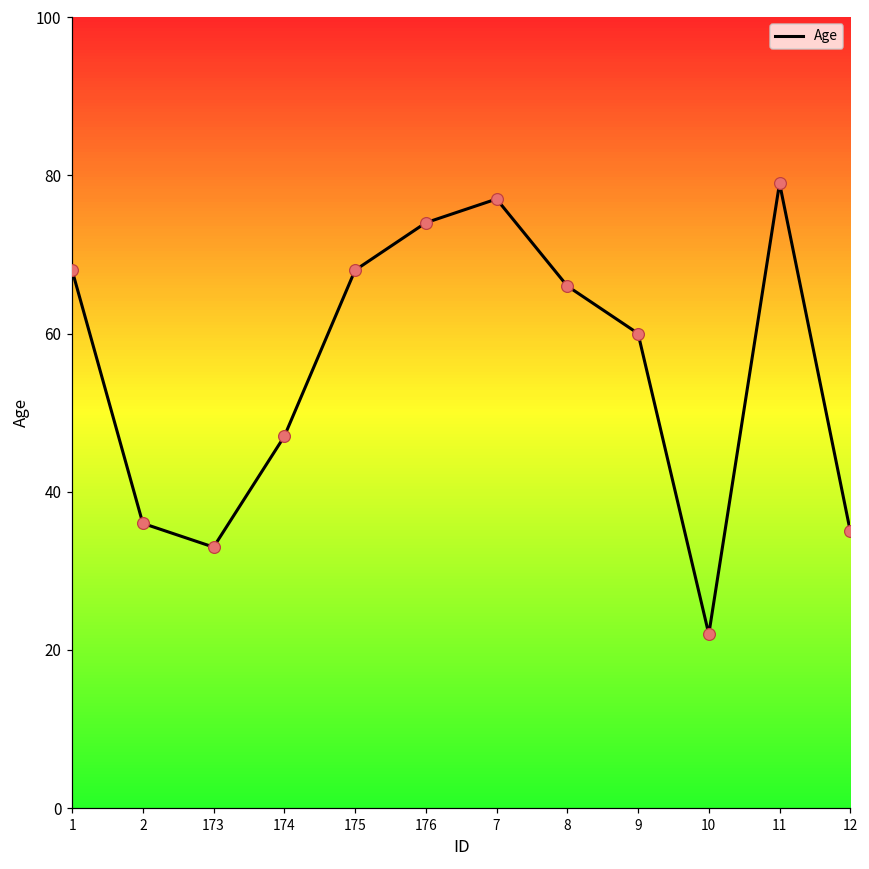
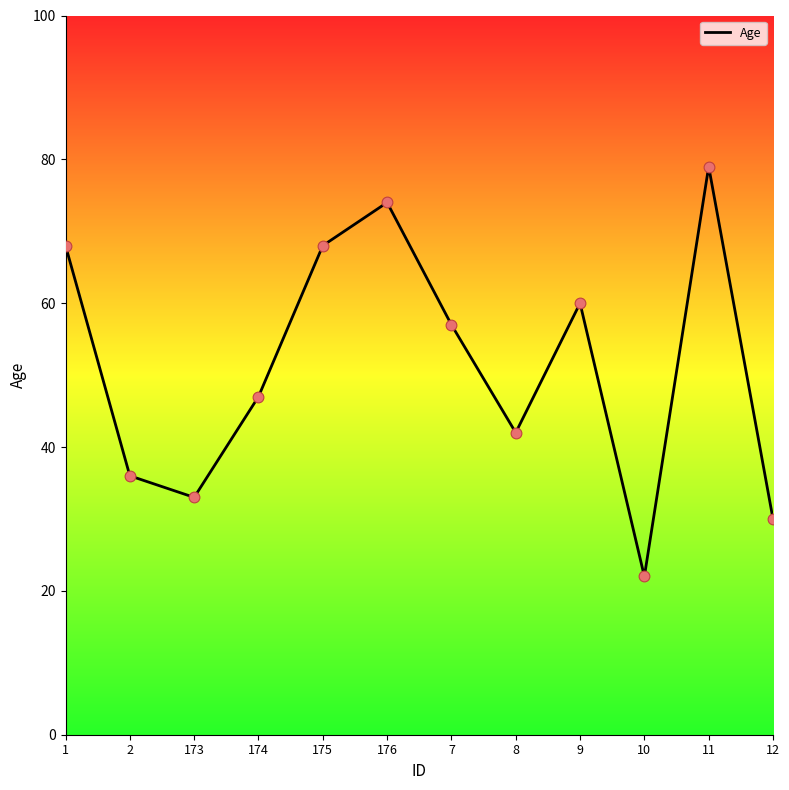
7: 77 -> 57
8: 66 -> 42
12: 35 -> 30
